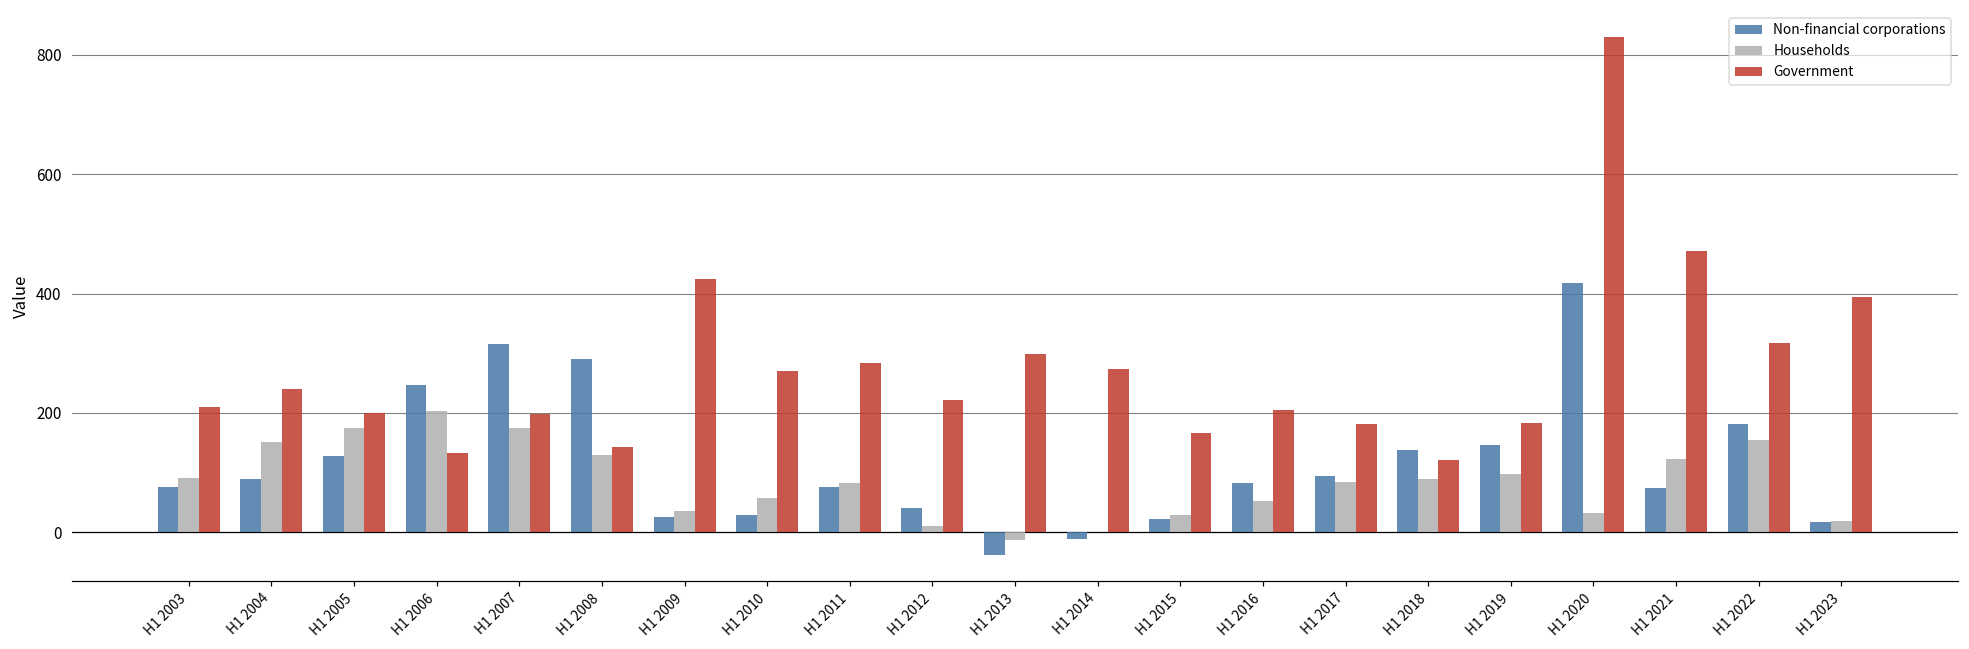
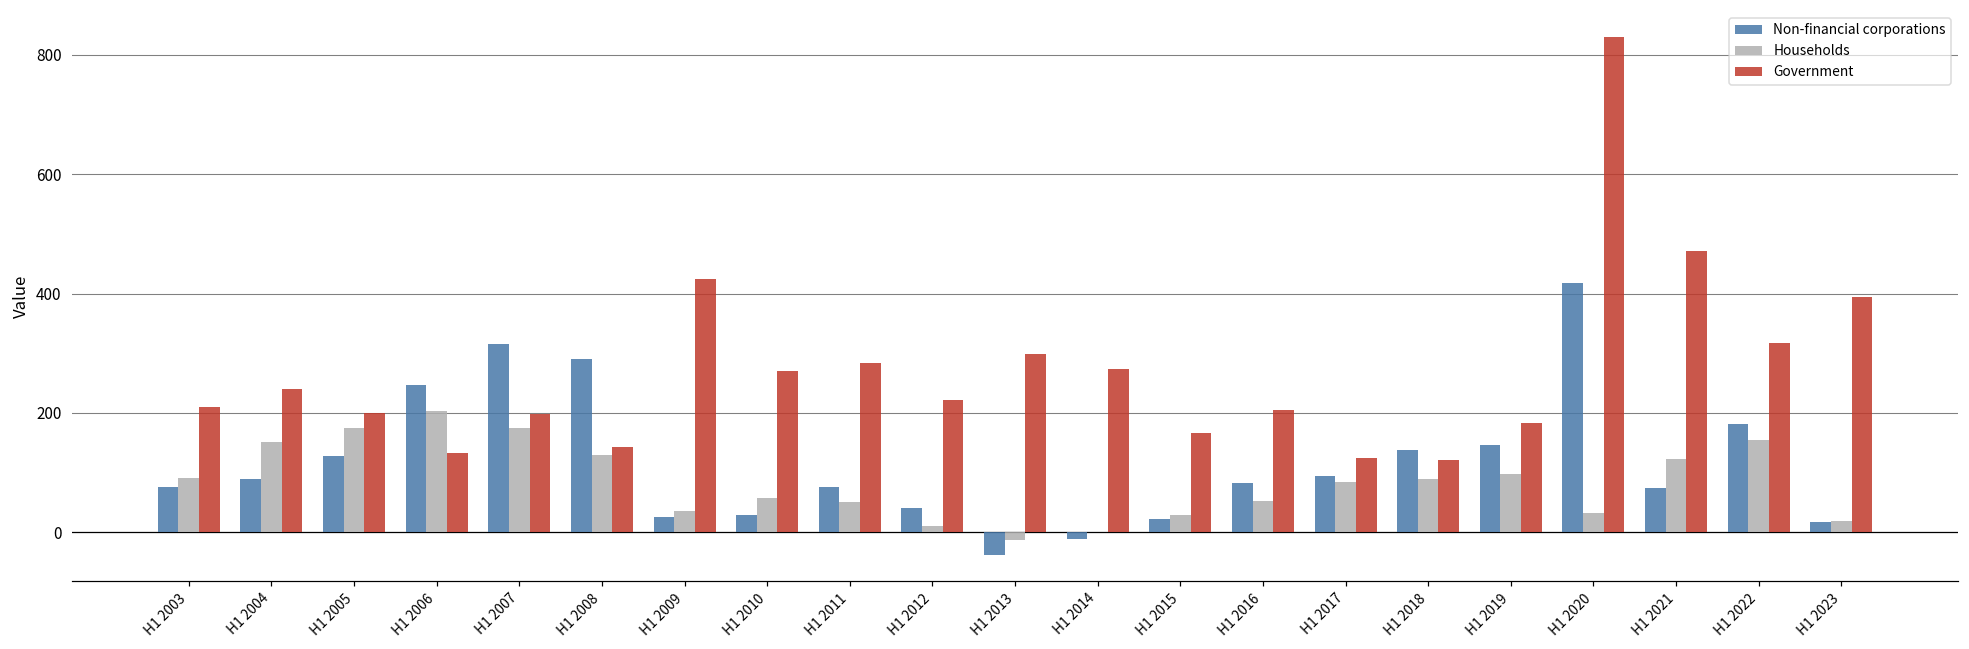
Households, H1 2011: 80 -> 50
Government, H1 2017: 180 -> 120
